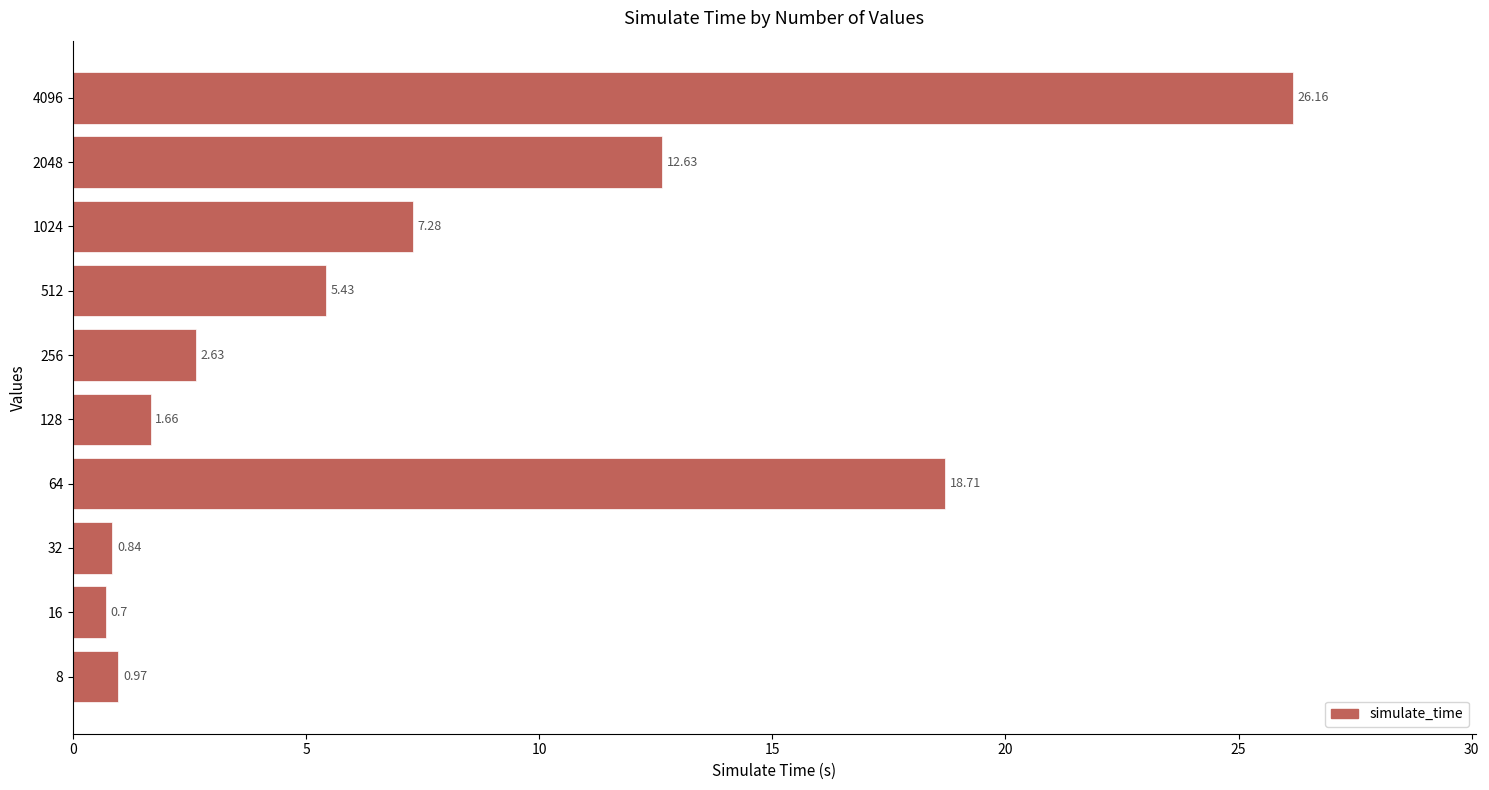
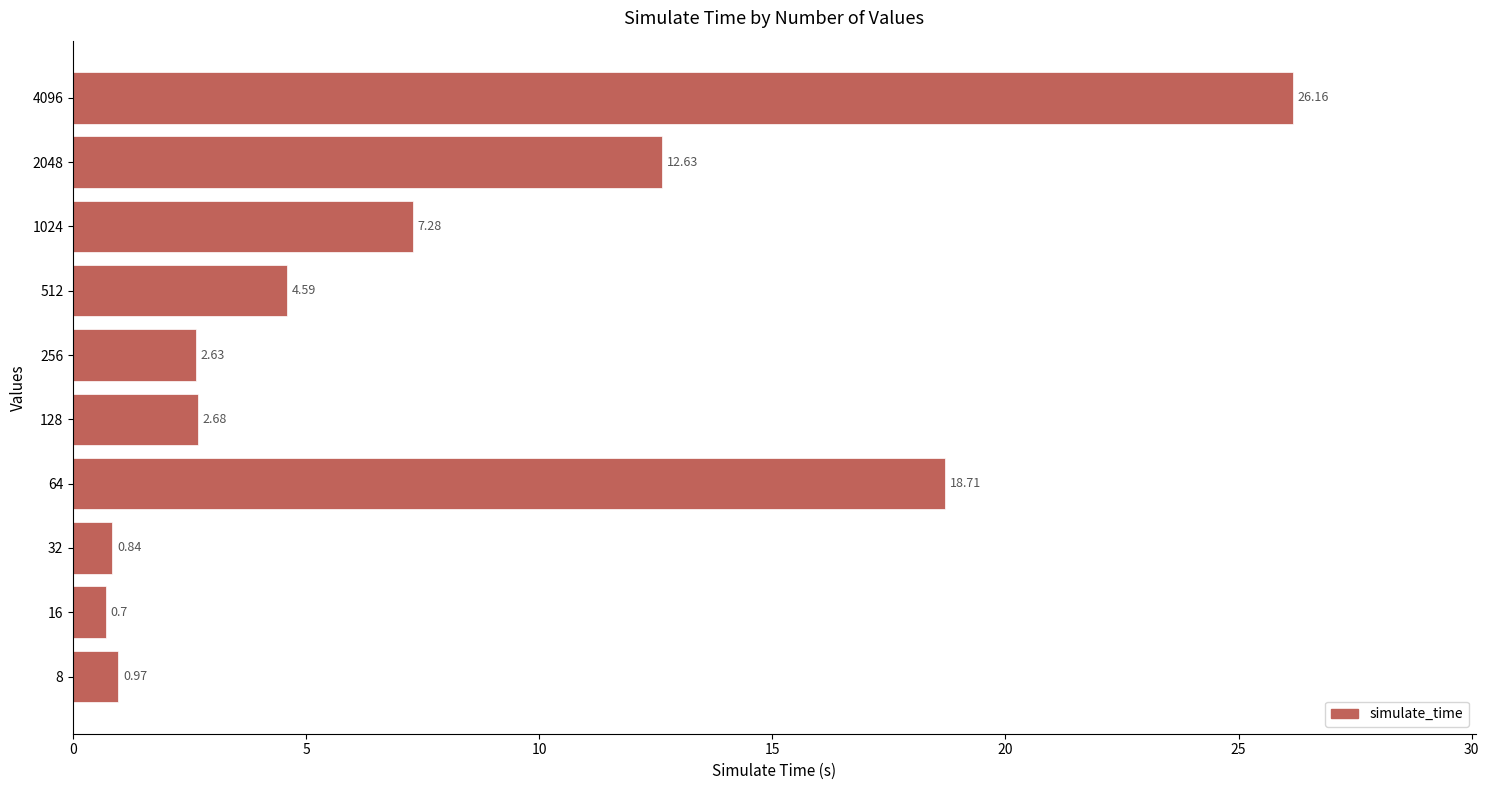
512: 5.43 -> 4.59
128: 1.66 -> 2.68
